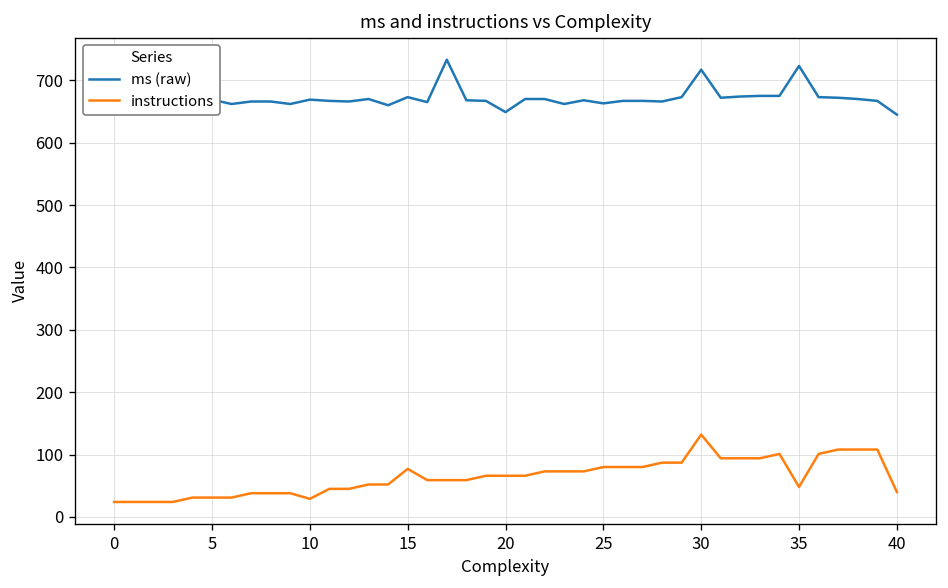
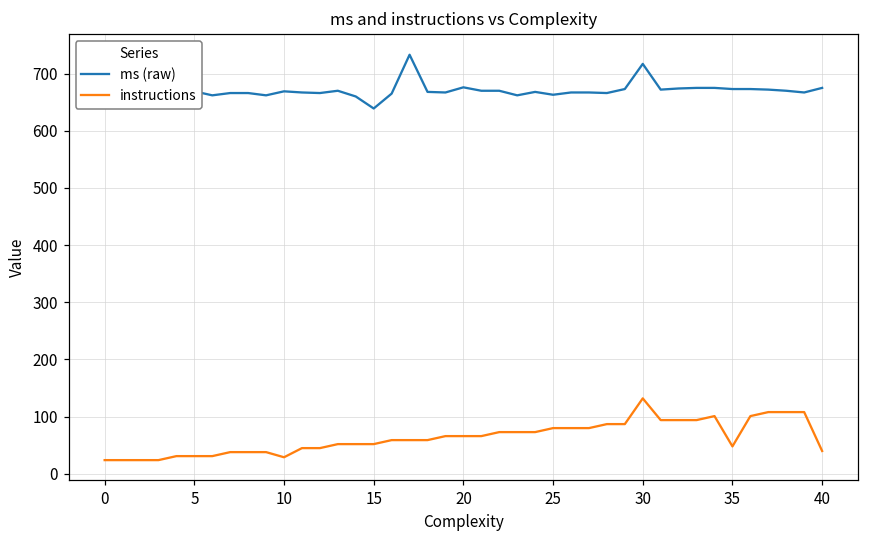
ms (raw), 15: 670 -> 640
instructions, 15: 80 -> 50
ms (raw), 20: 650 -> 680
ms (raw), 35: 720 -> 670
ms (raw), 40: 650 -> 680
